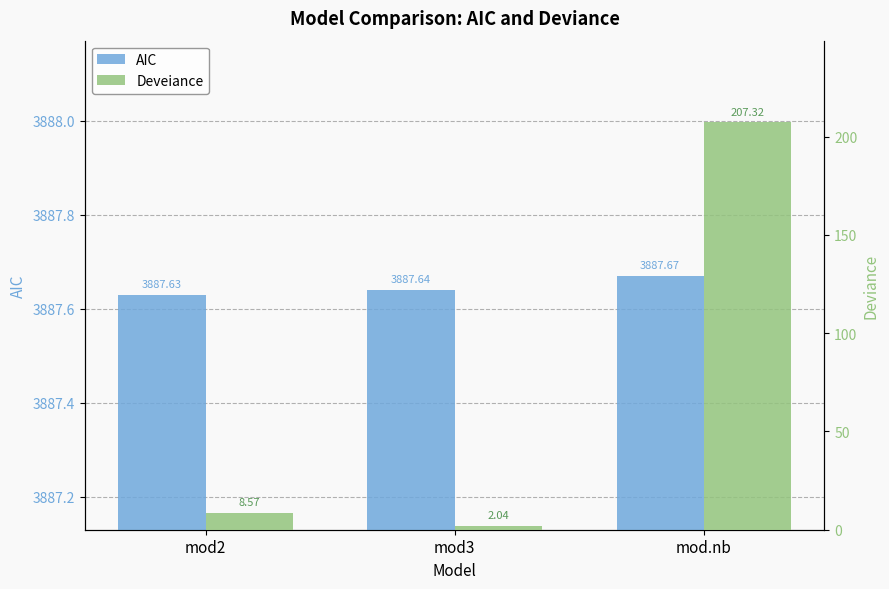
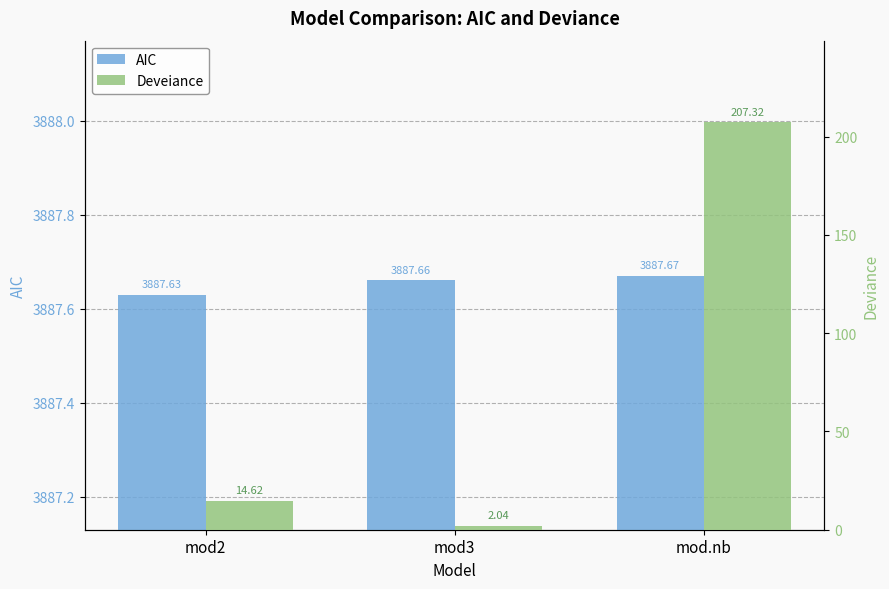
AIC, mod3: 3887.64 -> 3887.66
Deveiance, mod2: 8.57 -> 14.62
